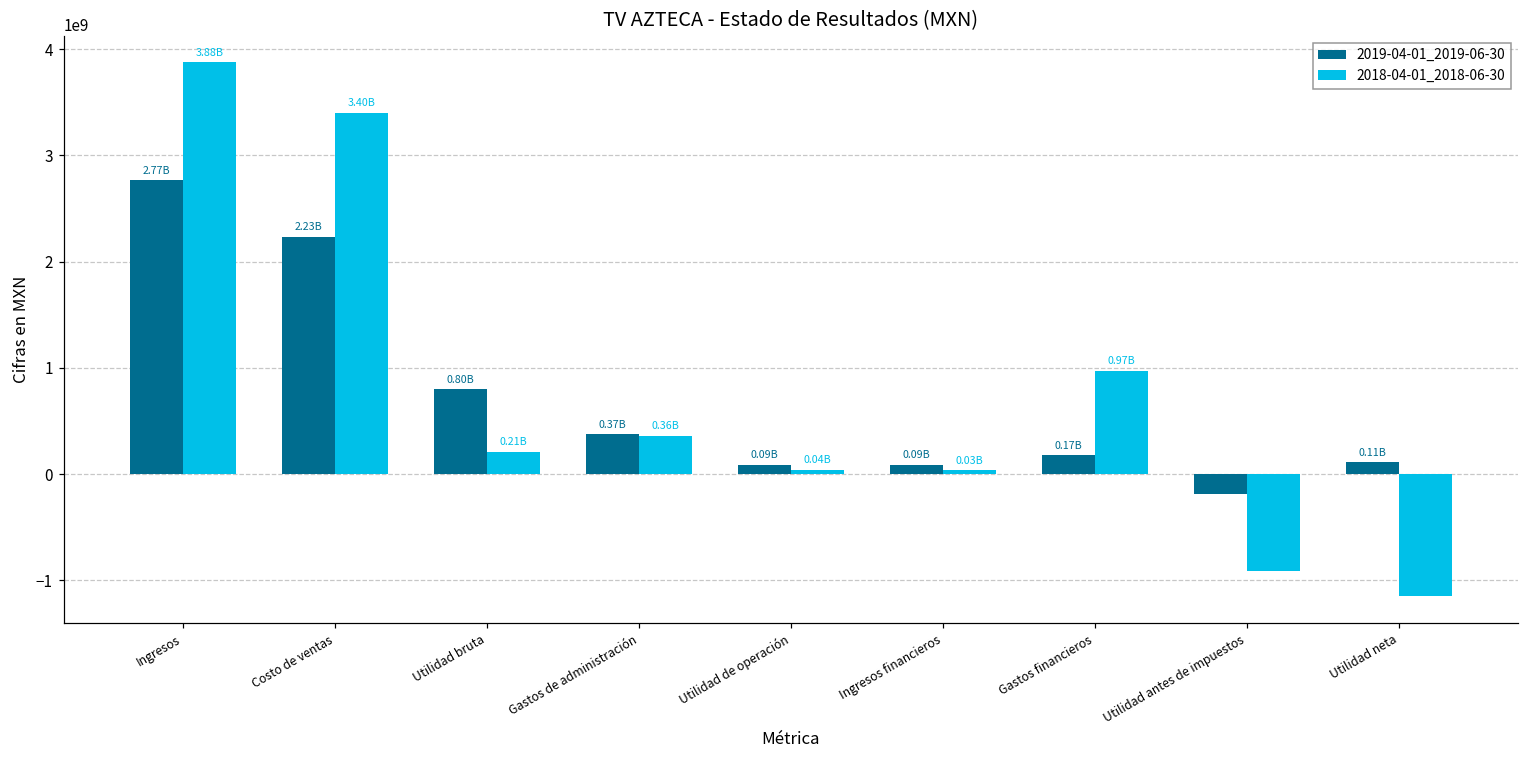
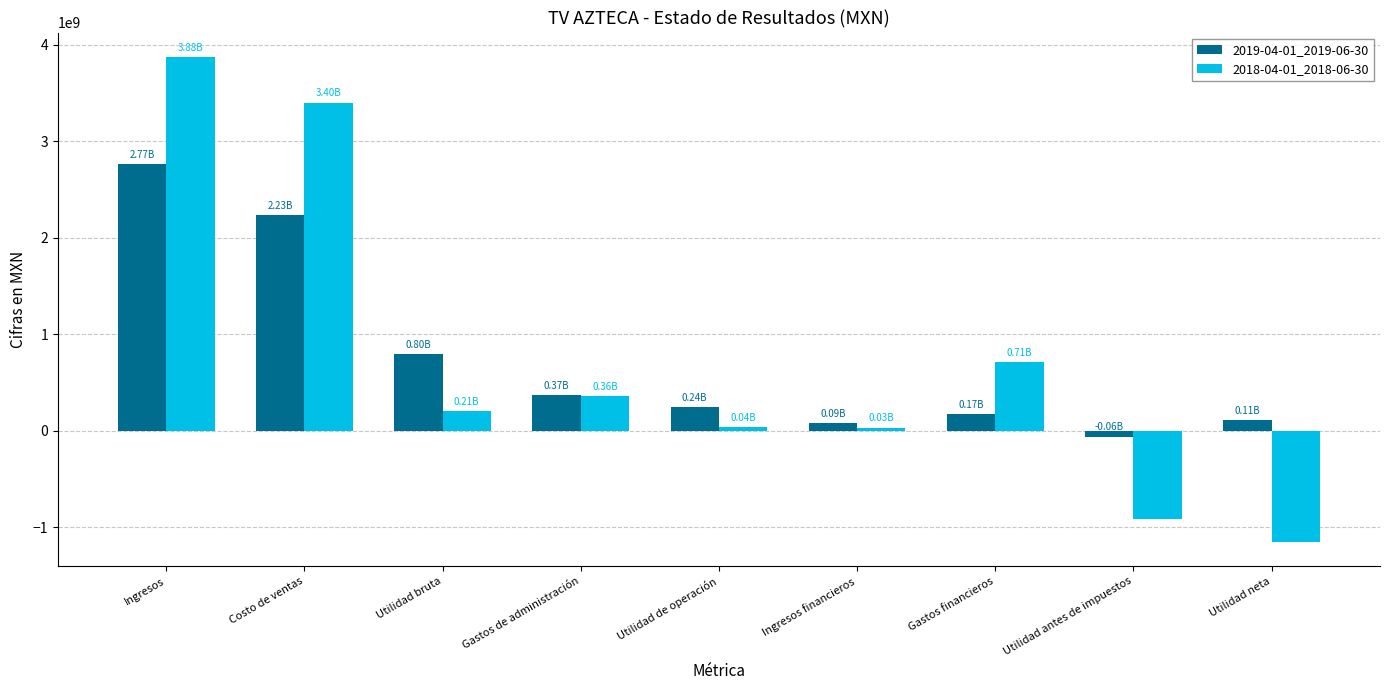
2019-04-01_2019-06-30, Utilidad de operación: 0.09B -> 0.24B
2018-04-01_2018-06-30, Gastos financieros: 0.97B -> 0.71B
2019-04-01_2019-06-30, Utilidad antes de impuestos: -200000000 -> -100000000
